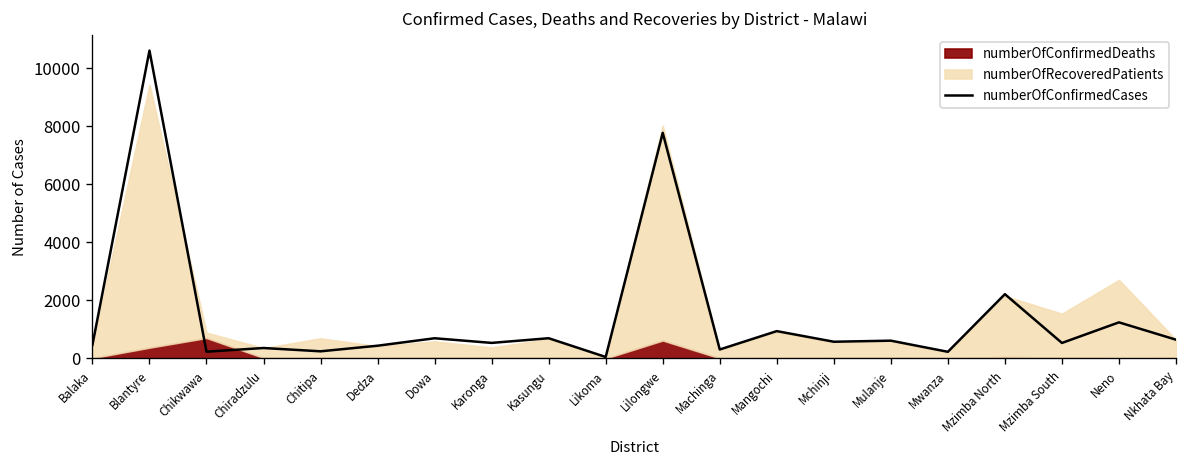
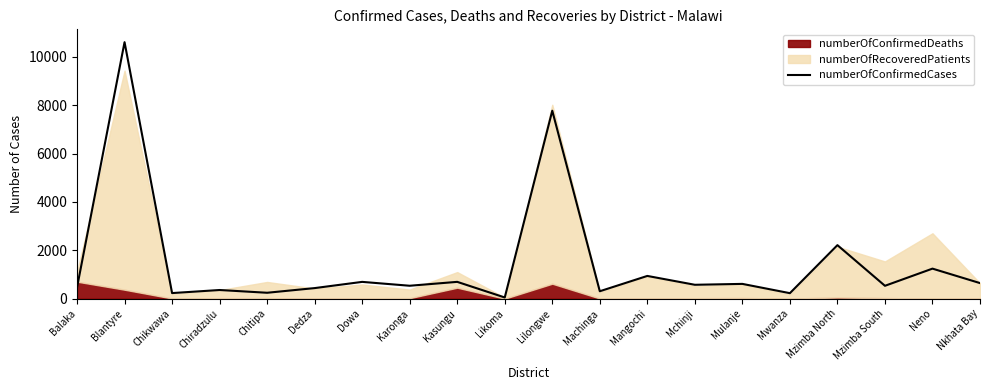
numberOfConfirmedDeaths, Balaka: 0 -> 700
numberOfConfirmedDeaths, Chikwawa: 700 -> 0
numberOfConfirmedDeaths, Kasungu: 0 -> 500
